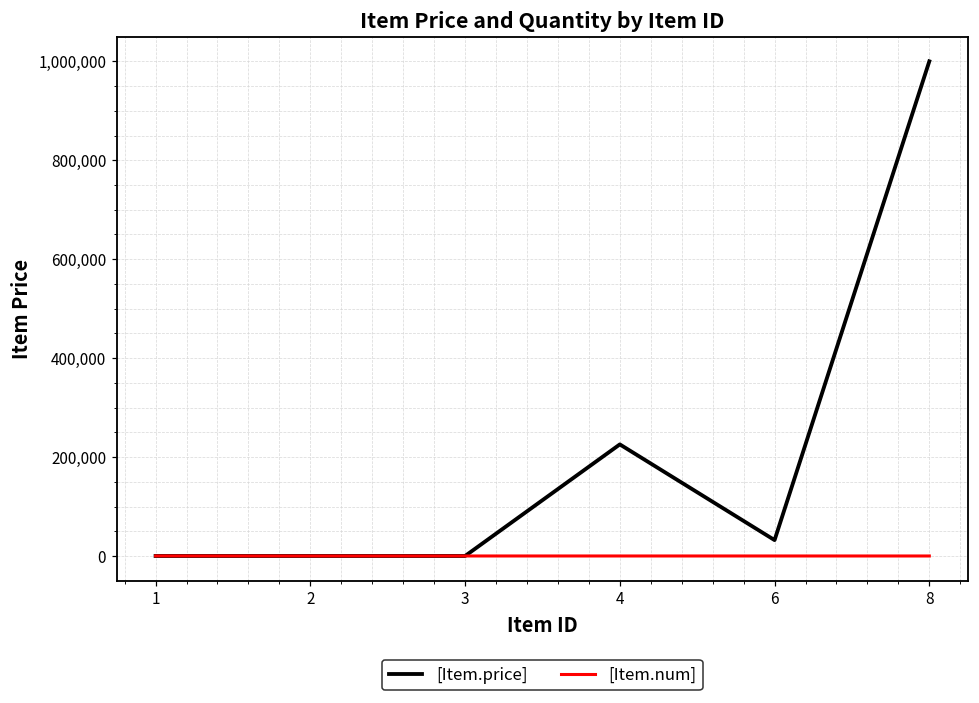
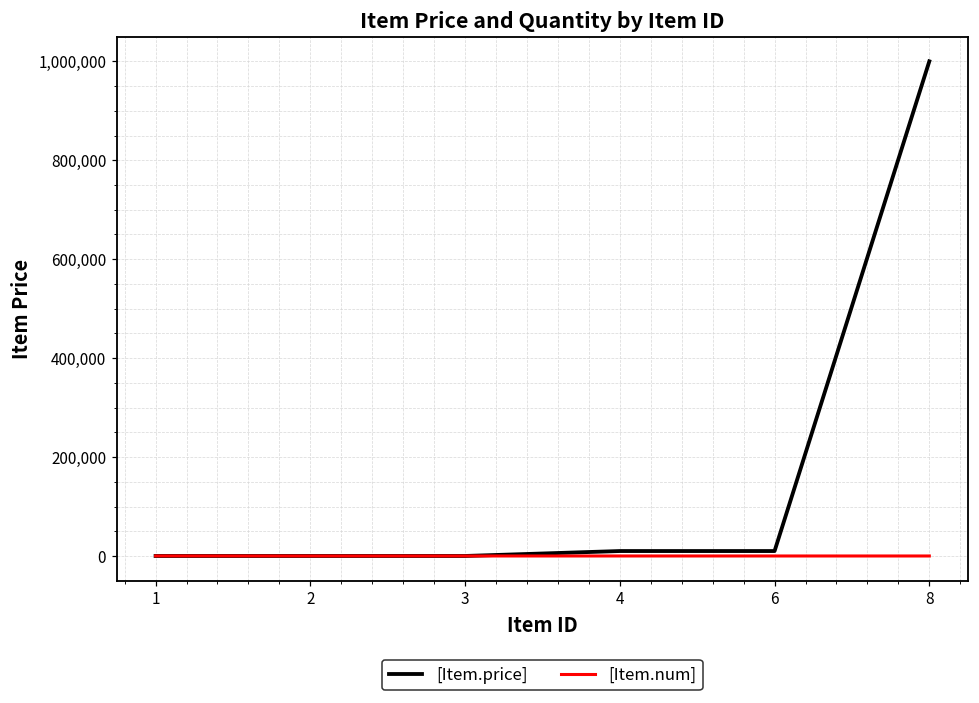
[Item.price], 4: 230,000 -> 10,000
[Item.price], 6: 30,000 -> 10,000
